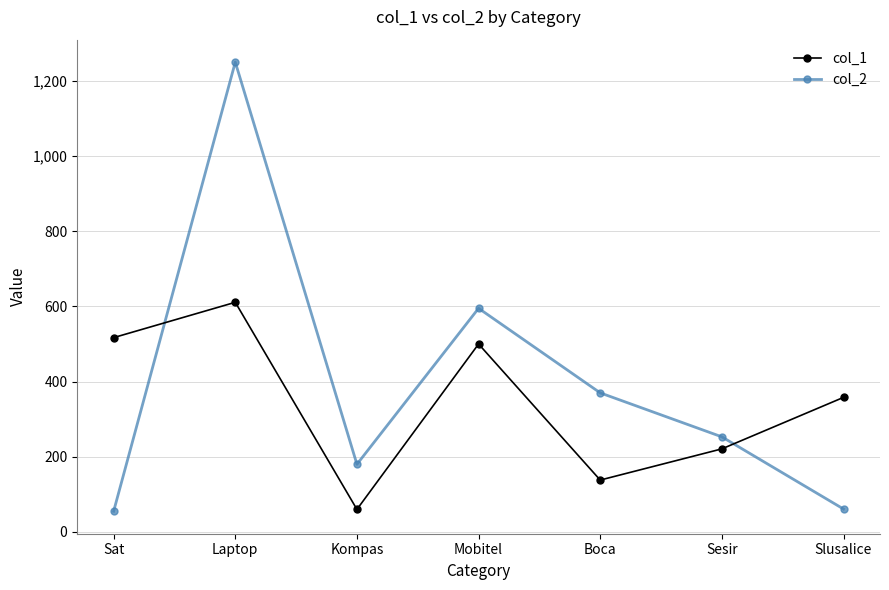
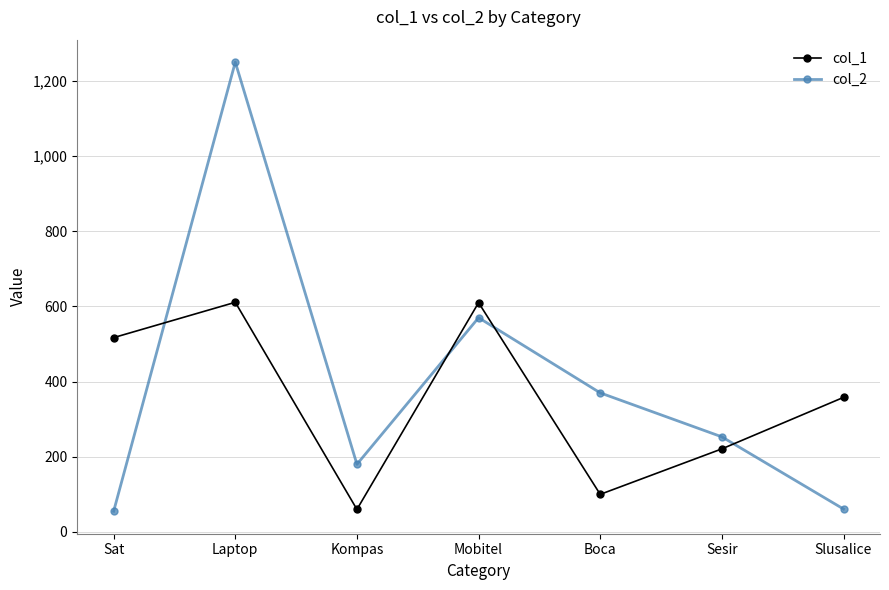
col_1, Mobitel: 500 -> 610
col_2, Mobitel: 600 -> 570
col_1, Boca: 140 -> 100
